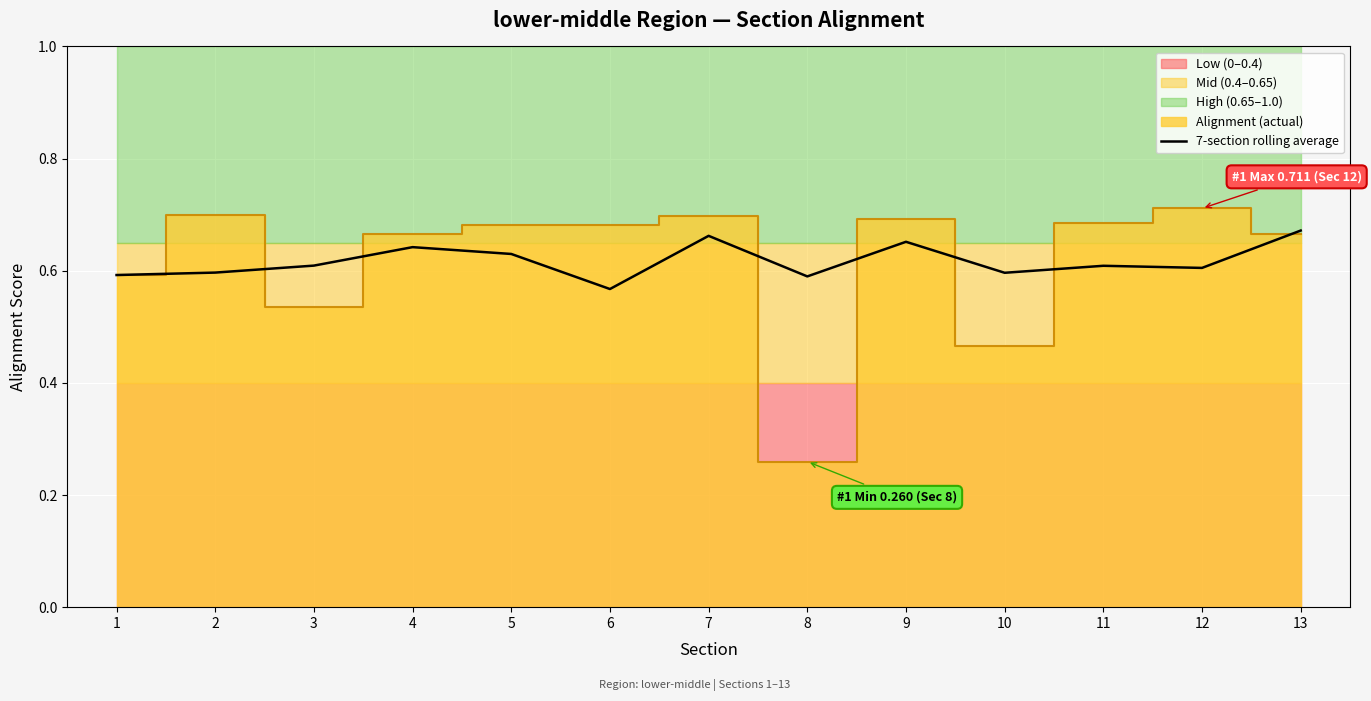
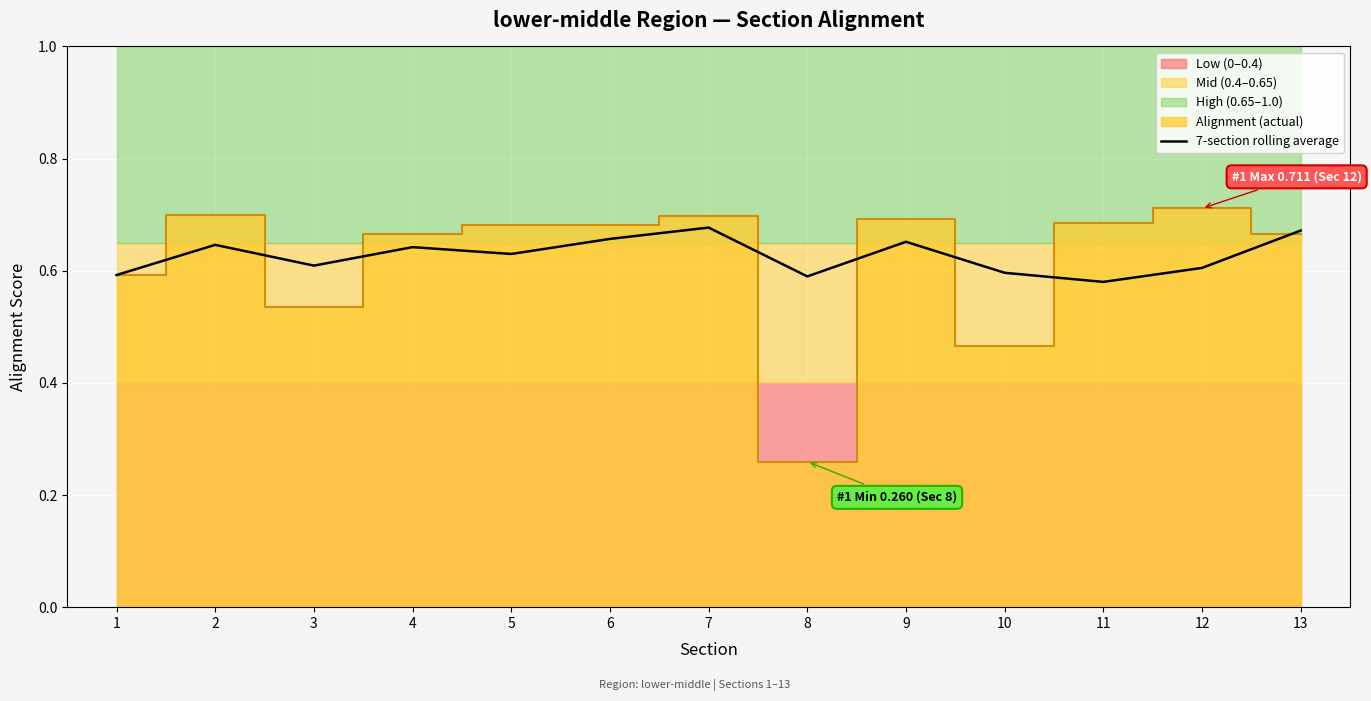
7-section rolling average, 2: 0.60 -> 0.65
7-section rolling average, 6: 0.57 -> 0.66
7-section rolling average, 7: 0.66 -> 0.68
7-section rolling average, 11: 0.61 -> 0.58
